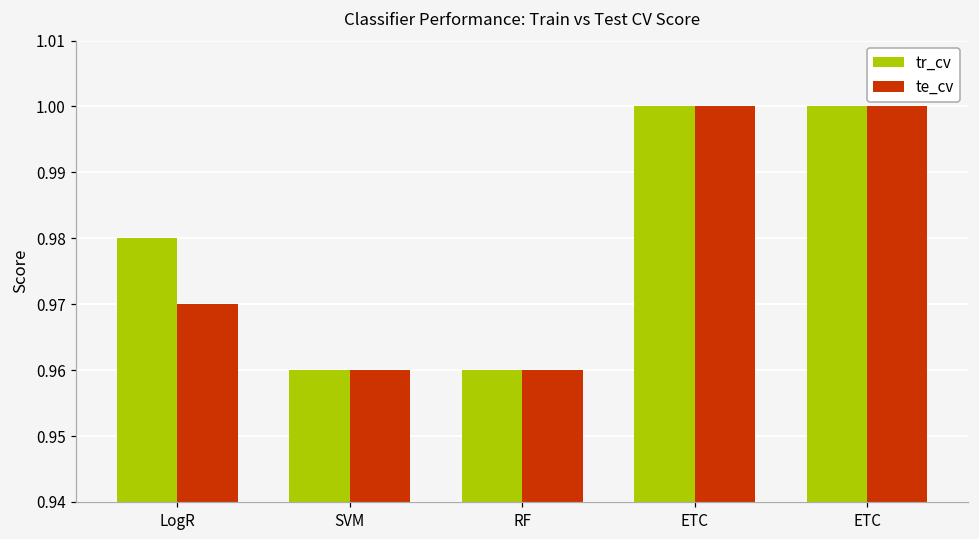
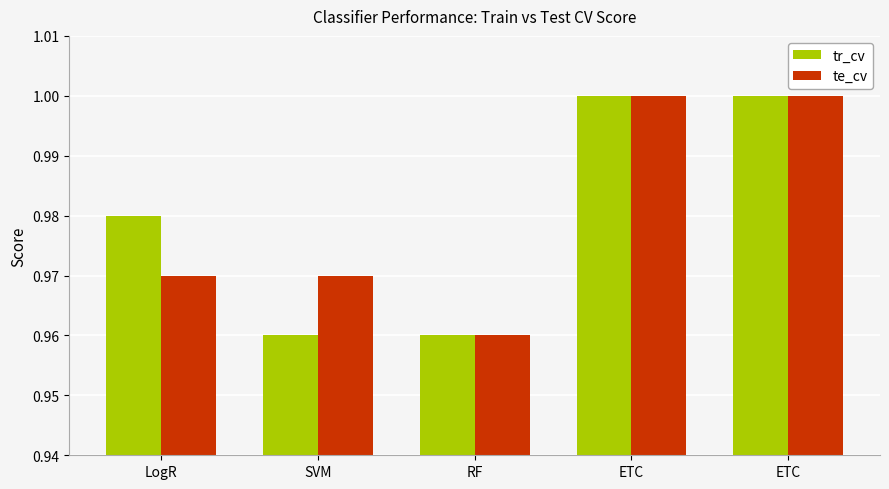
te_cv, SVM: 0.96 -> 0.97
